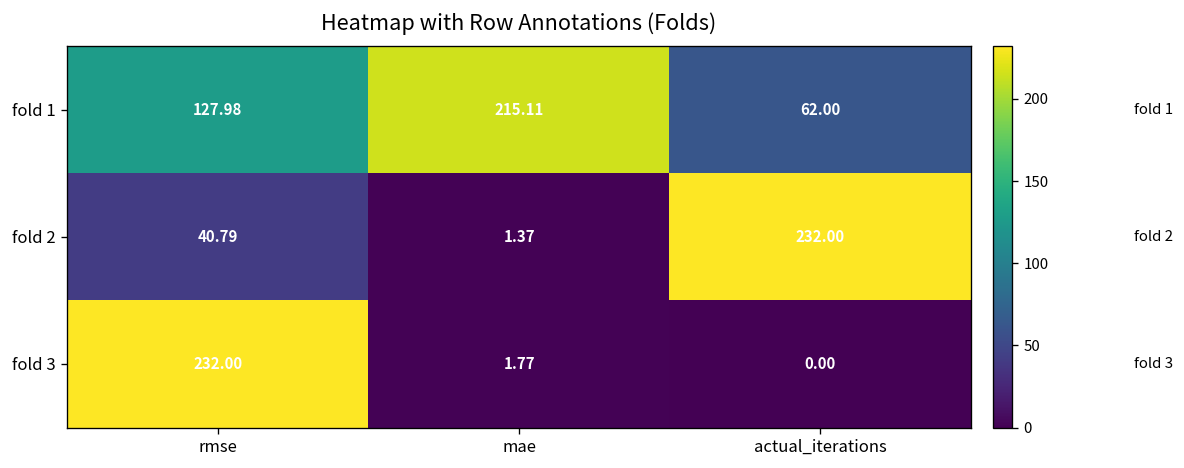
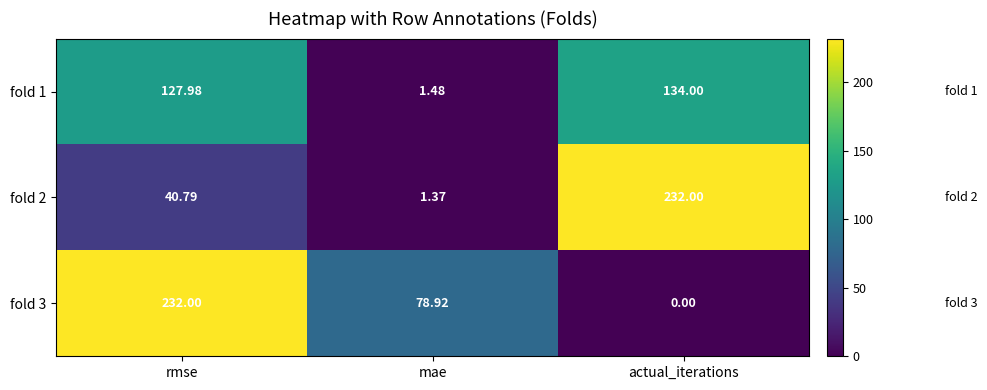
fold 1, mae: 215.11 -> 1.48
fold 1, actual_iterations: 62.00 -> 134.00
fold 3, mae: 1.77 -> 78.92
